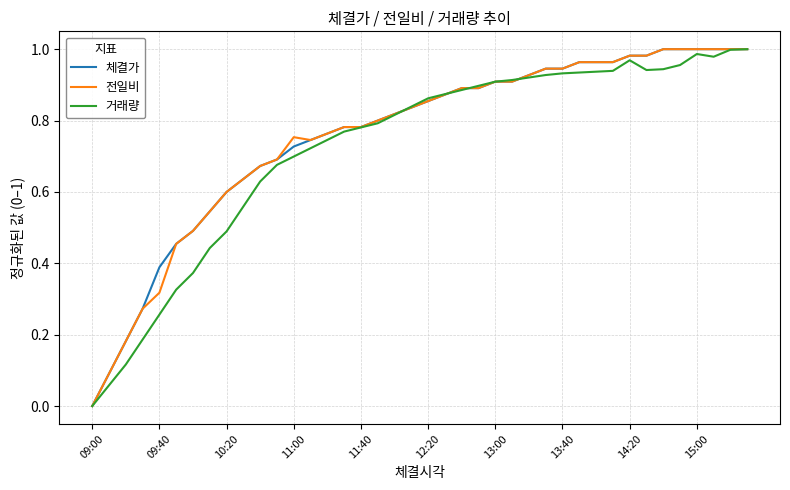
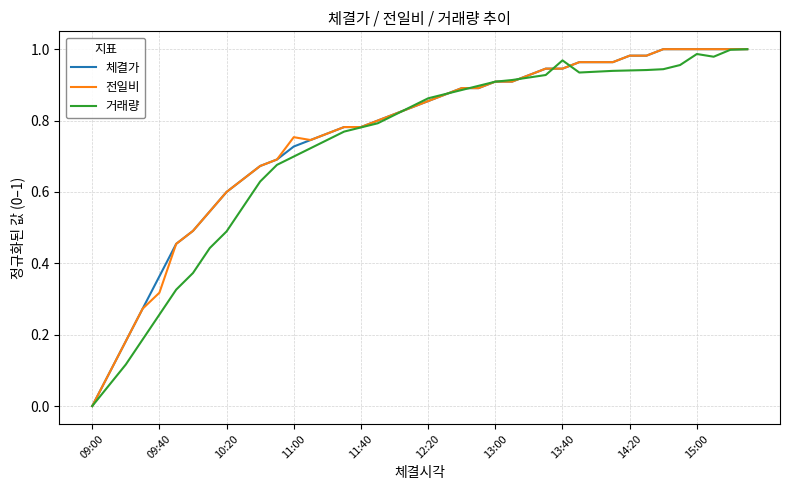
체결가, 09:40: 0.39 -> 0.36
거래량, 13:40: 0.93 -> 0.97
거래량, 14:20: 0.97 -> 0.94
